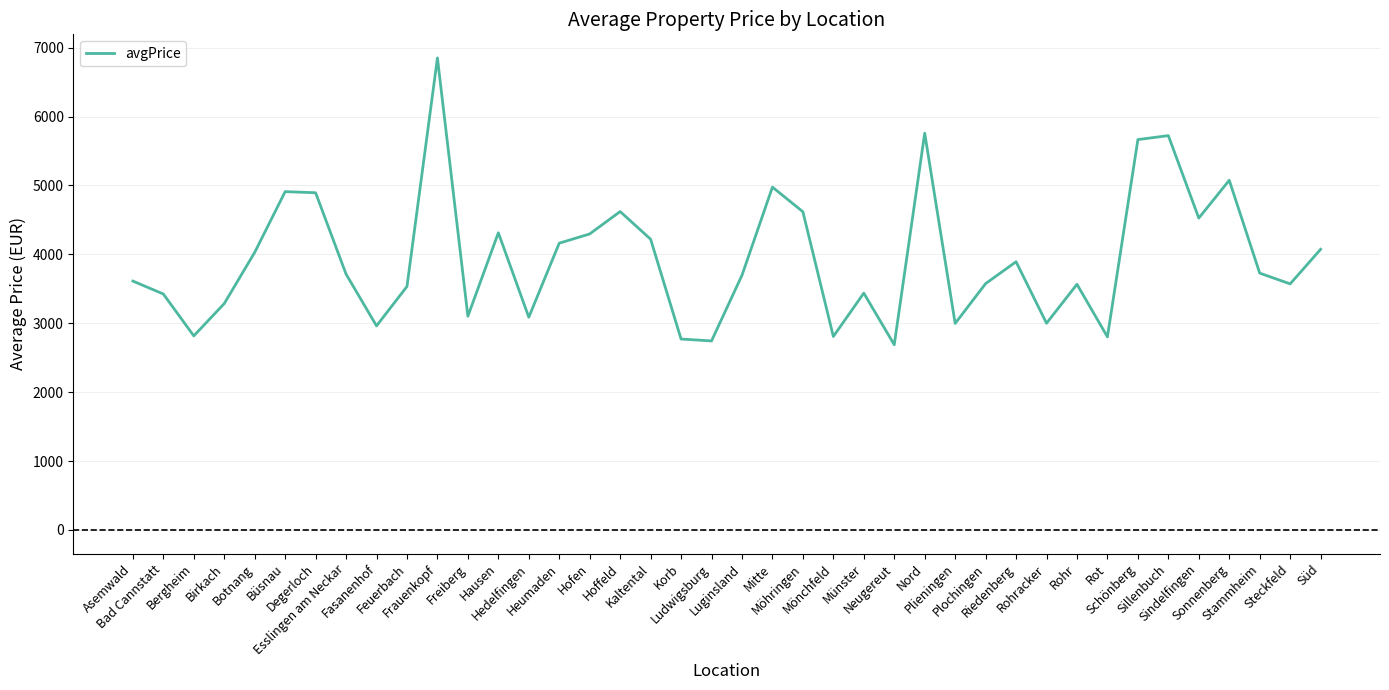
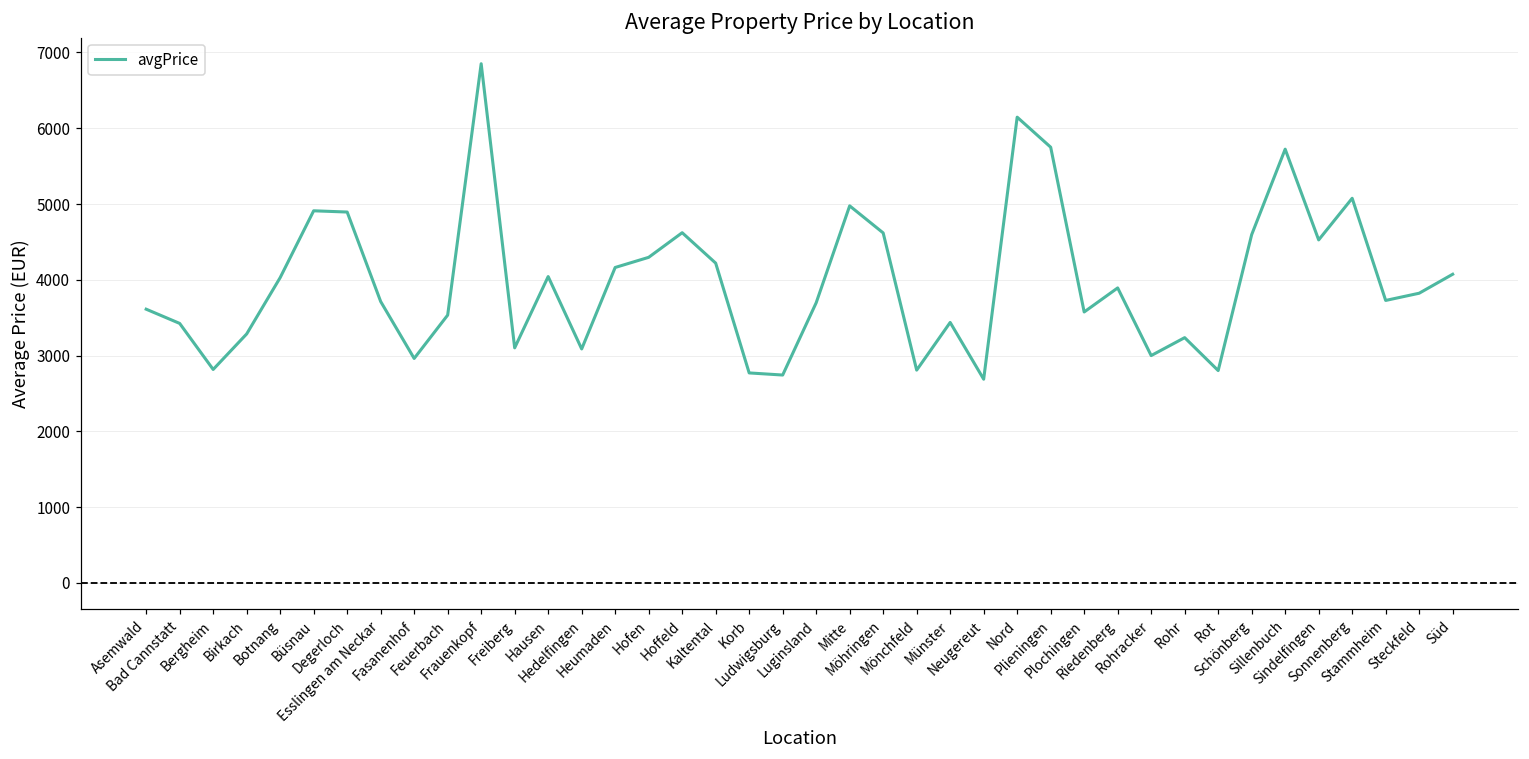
Hausen: 4300 -> 4000
Nord: 5800 -> 6100
Plieningen: 3000 -> 5800
Rohr: 3600 -> 3200
Schönberg: 5700 -> 4600
Steckfeld: 3600 -> 3800
